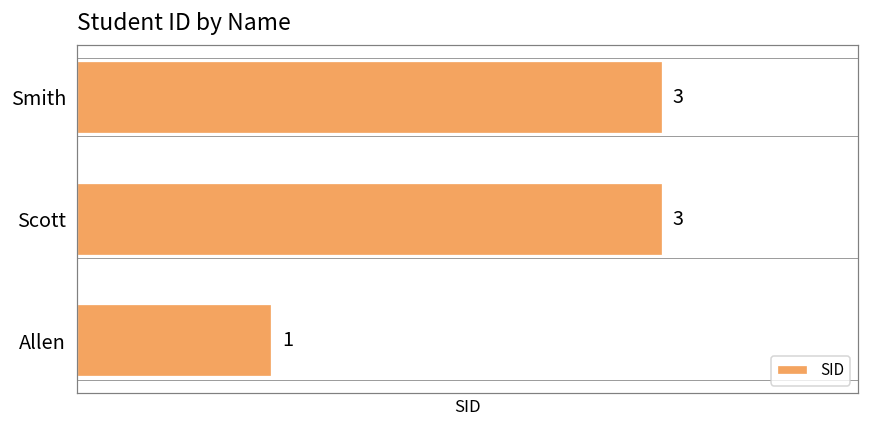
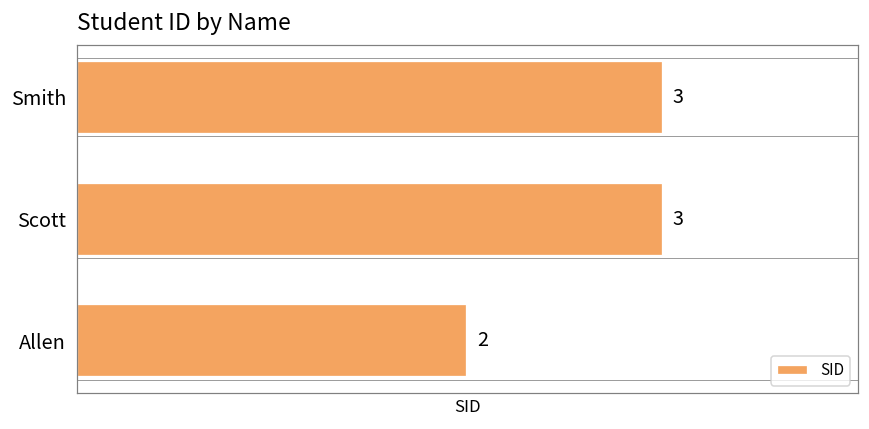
Allen: 1 -> 2
